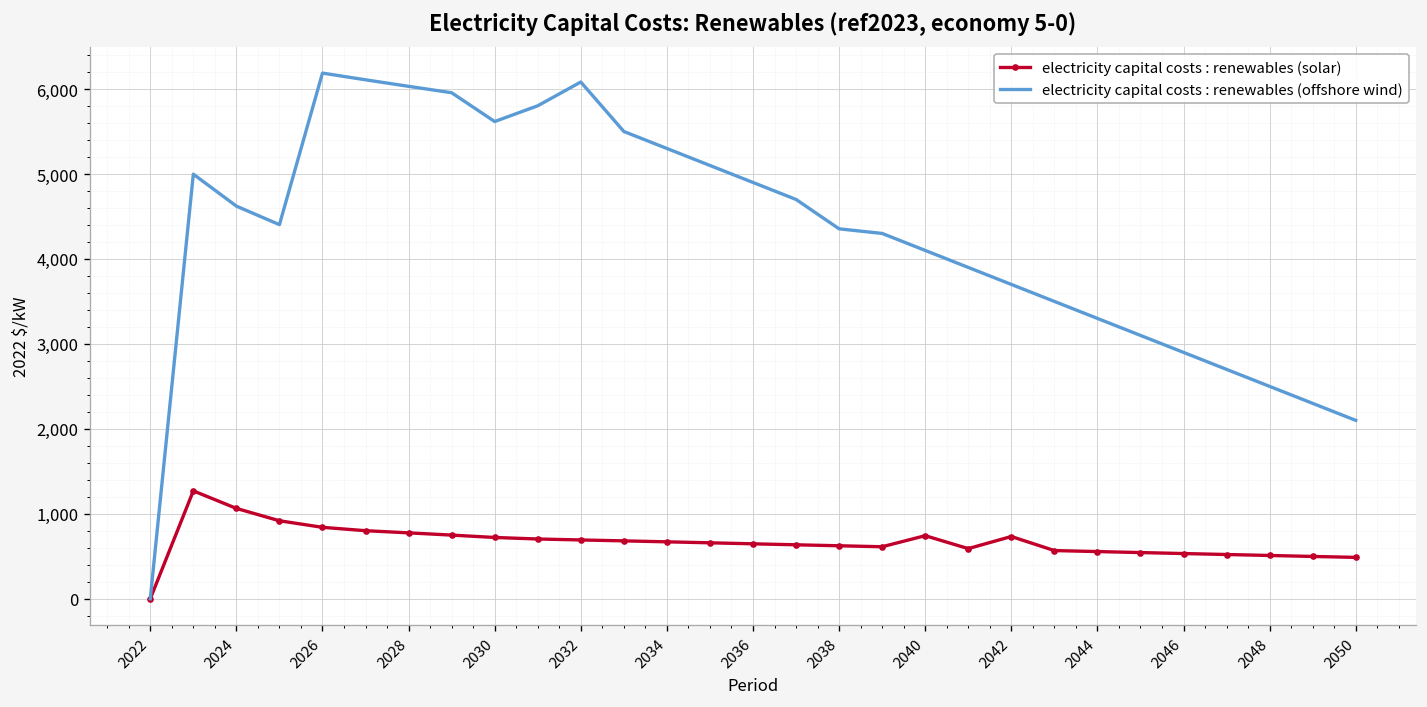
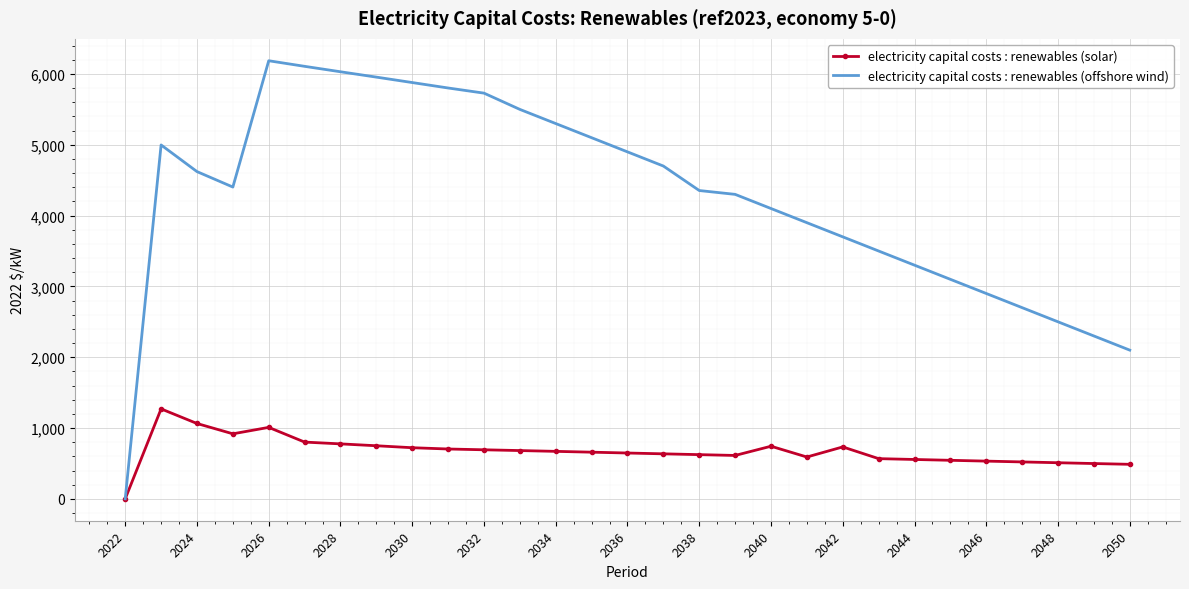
electricity capital costs : renewables (solar), 2026: 800 -> 1,000
electricity capital costs : renewables (offshore wind), 2030: 5,600 -> 5,900
electricity capital costs : renewables (offshore wind), 2032: 6,100 -> 5,700
